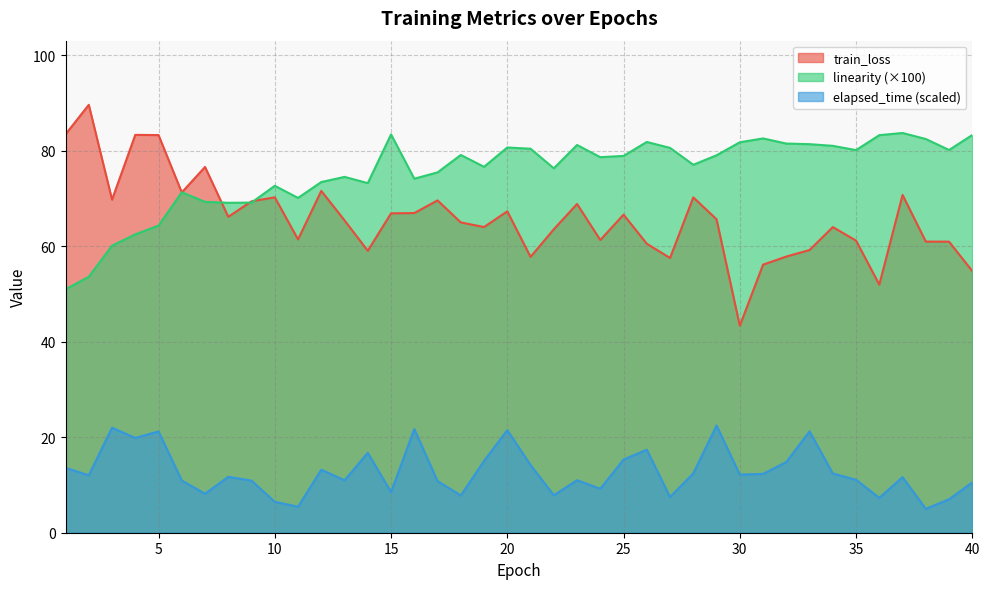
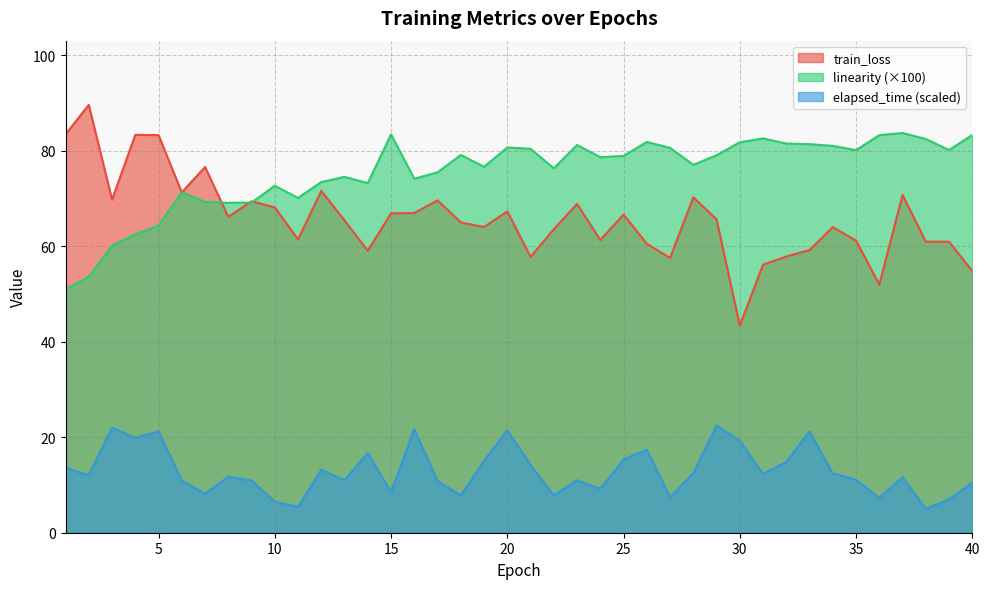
train_loss, 10: 70 -> 68
elapsed_time (scaled), 30: 12 -> 19
